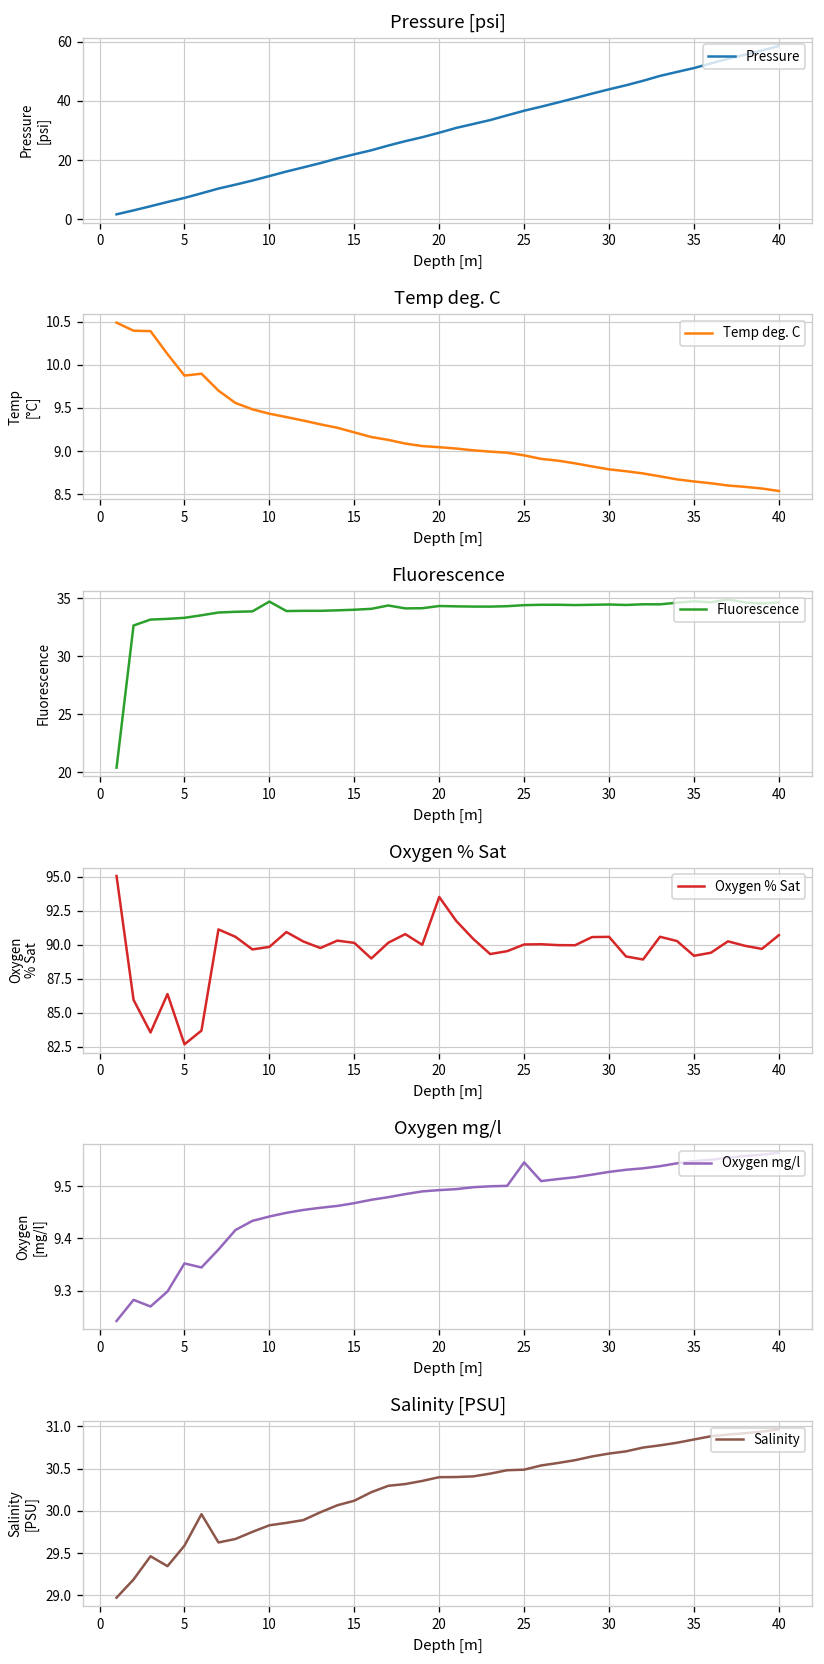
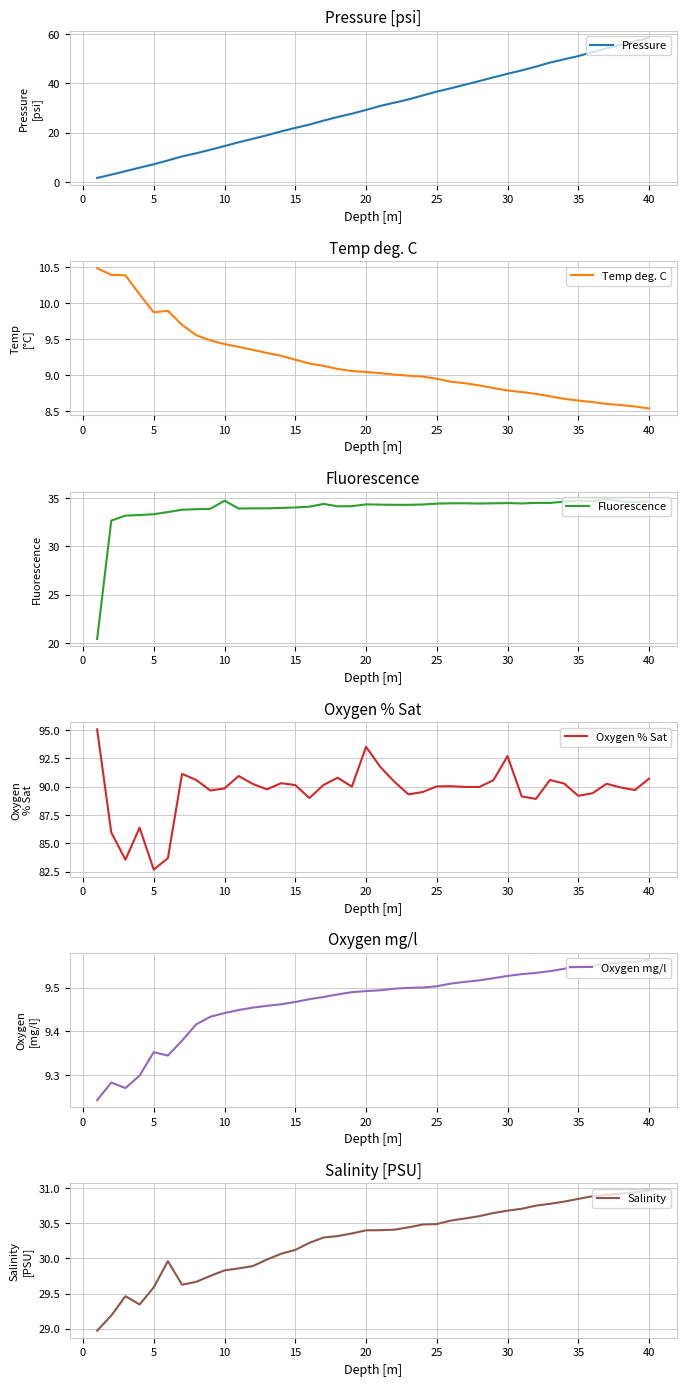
Oxygen % Sat, 30: 90.6 -> 92.7
Oxygen mg/l, 25: 9.55 -> 9.50
